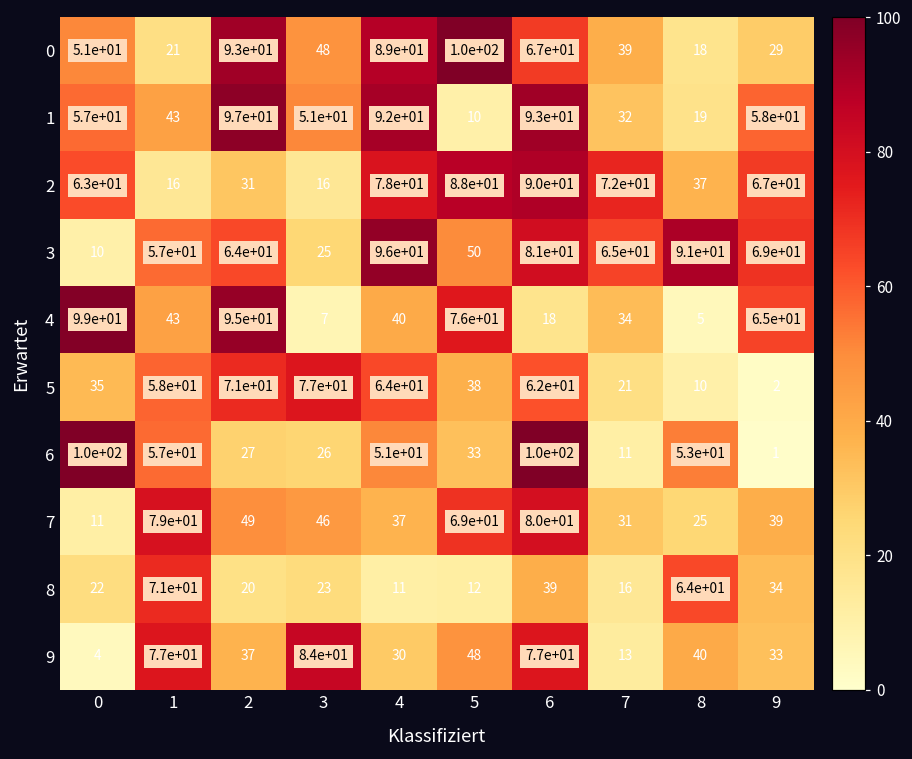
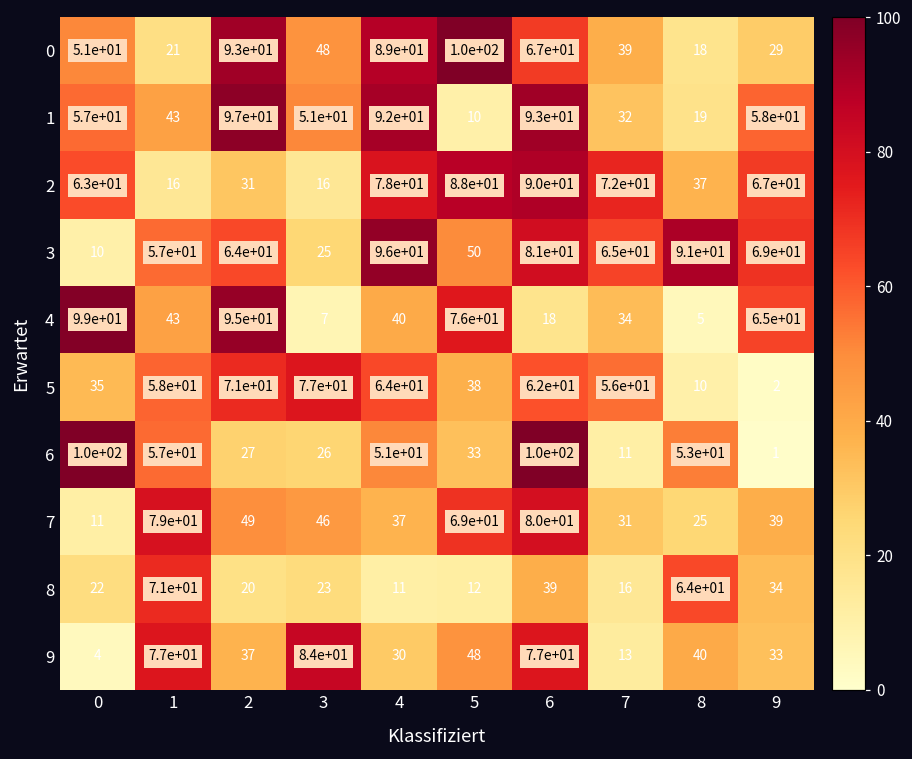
5, 7: 21 -> 5.6e+01
